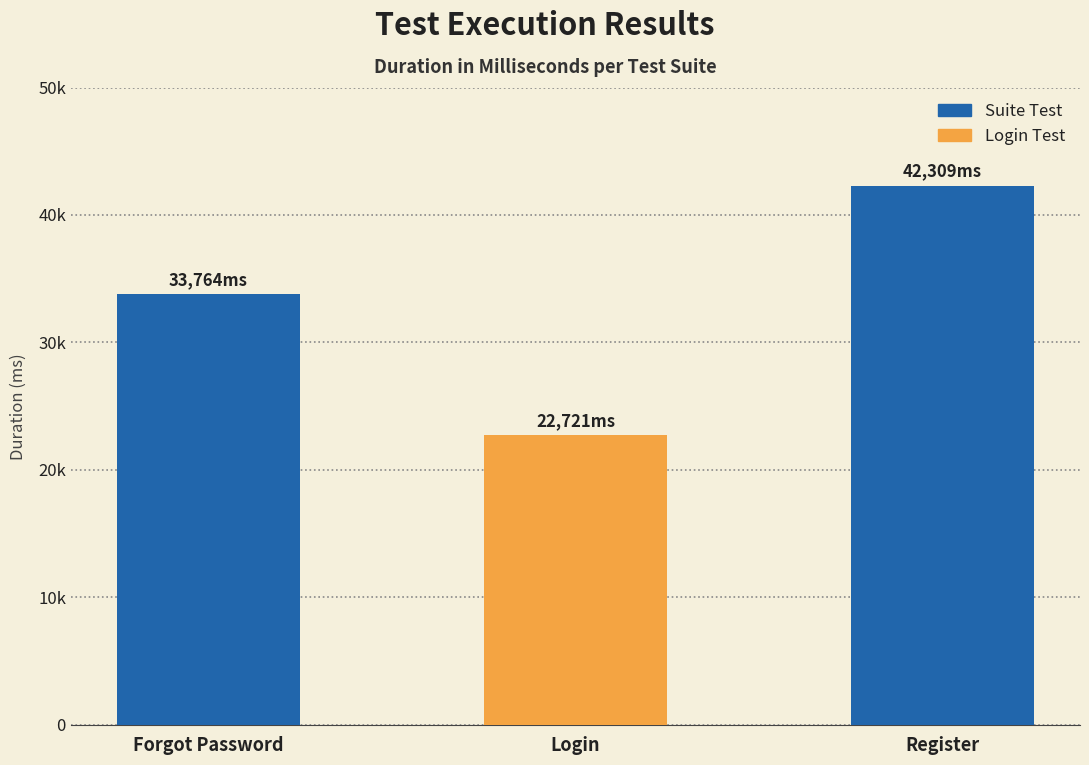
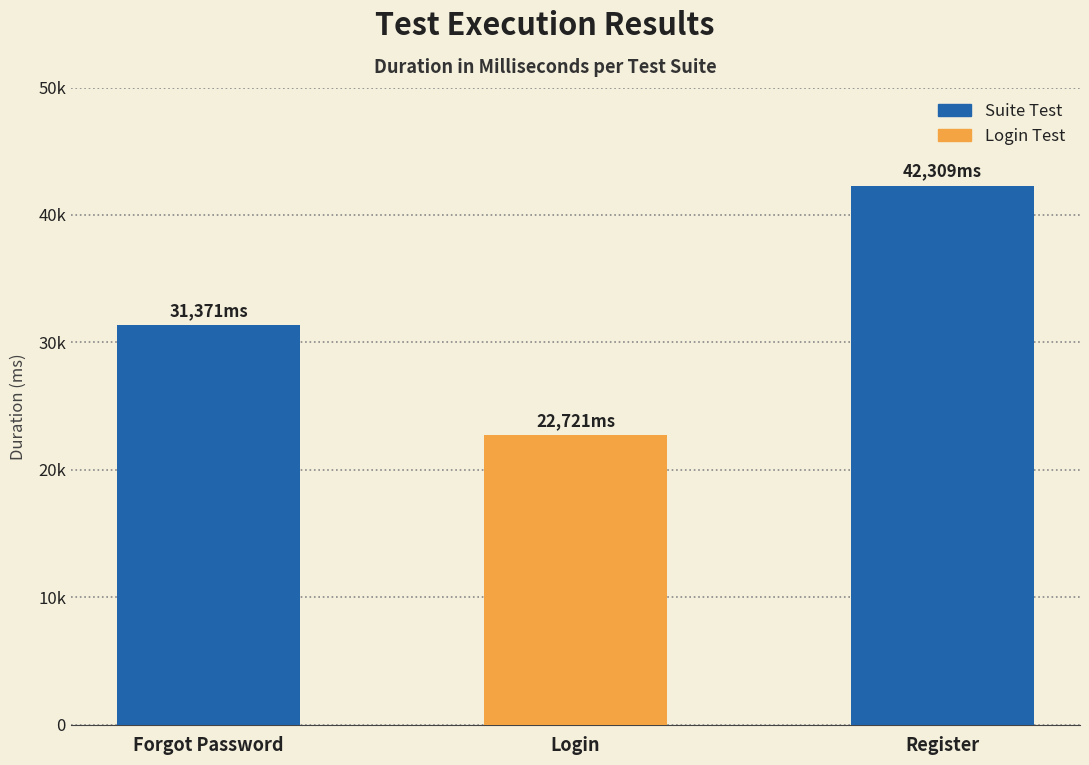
Forgot Password: 33,764 -> 31,371
